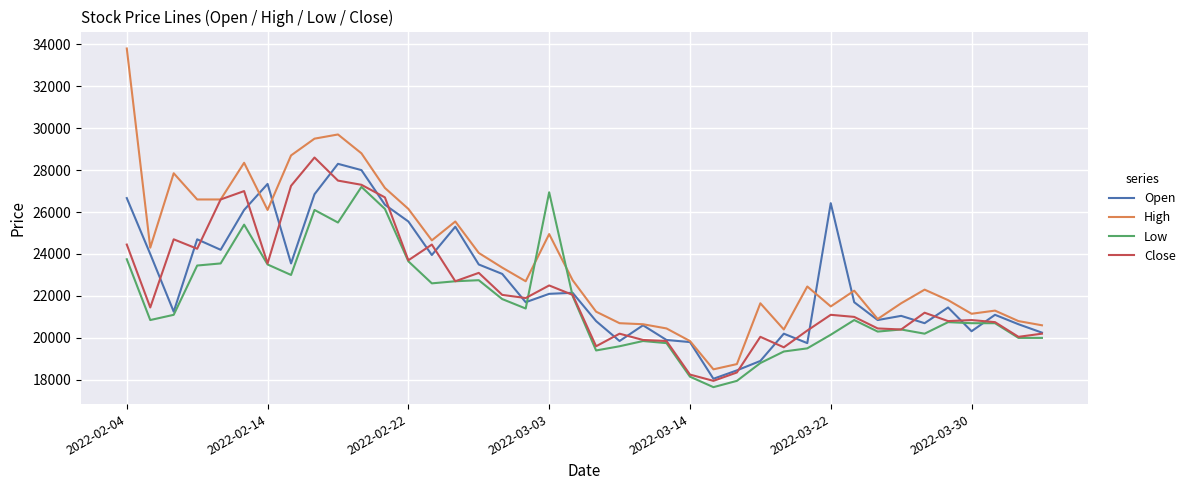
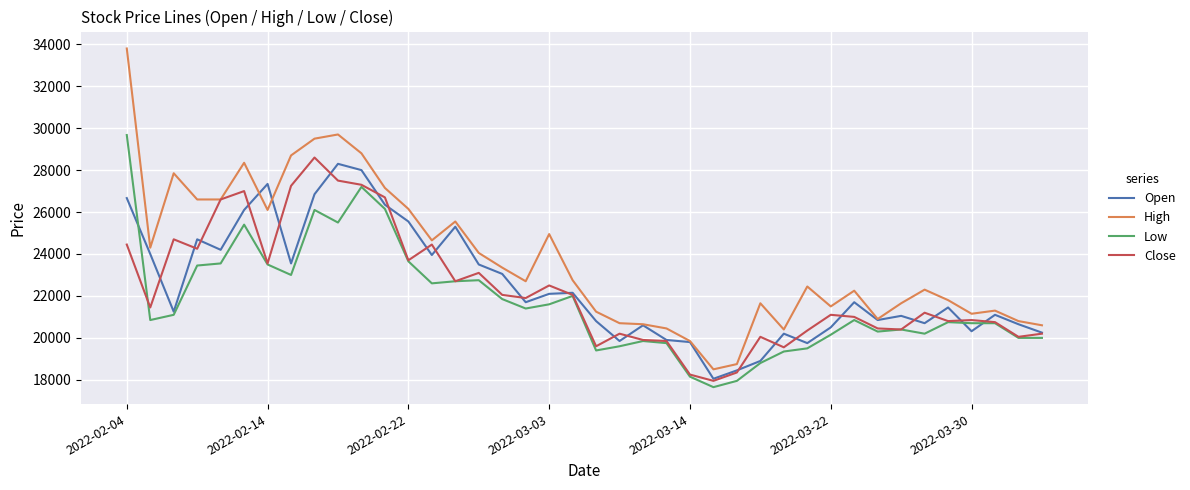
Low, 2022-02-04: 23800 -> 29700
Low, 2022-03-03: 26900 -> 21600
Open, 2022-03-22: 26400 -> 20500
